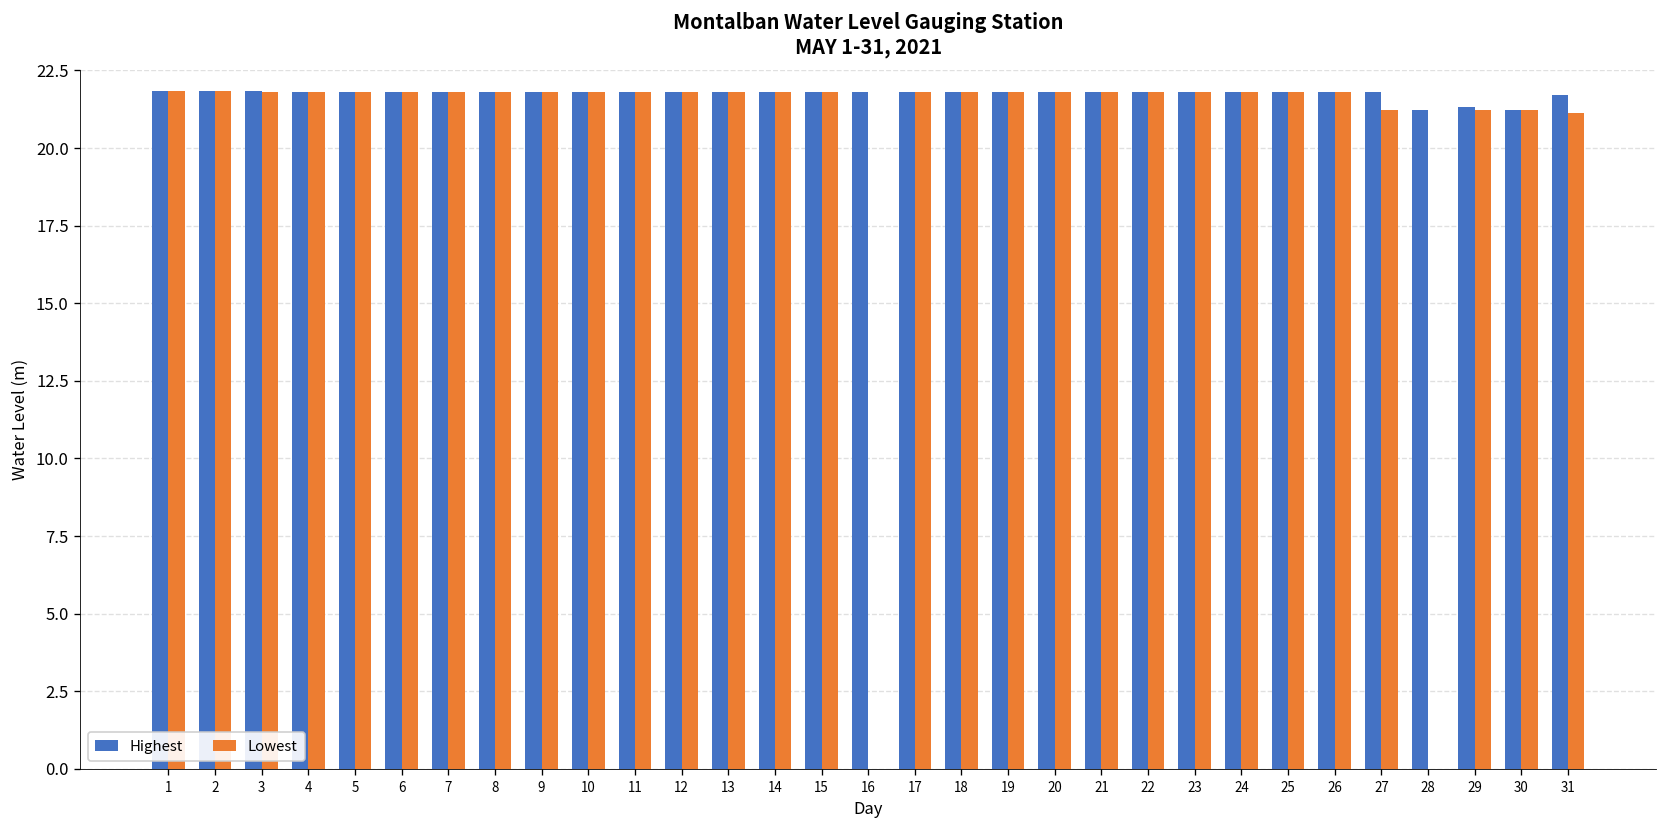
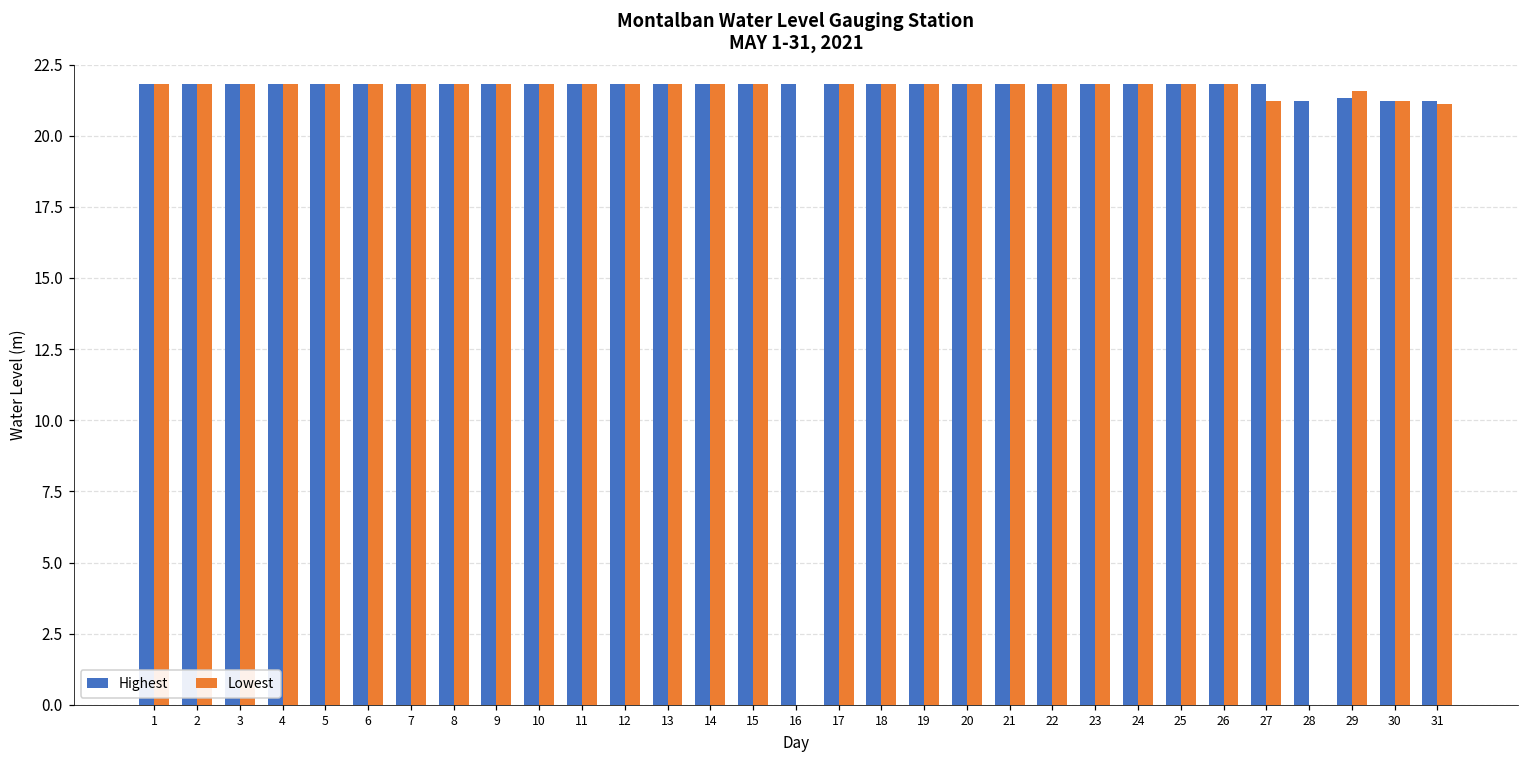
Lowest, 29: 21.2 -> 21.6
Highest, 31: 21.7 -> 21.2
